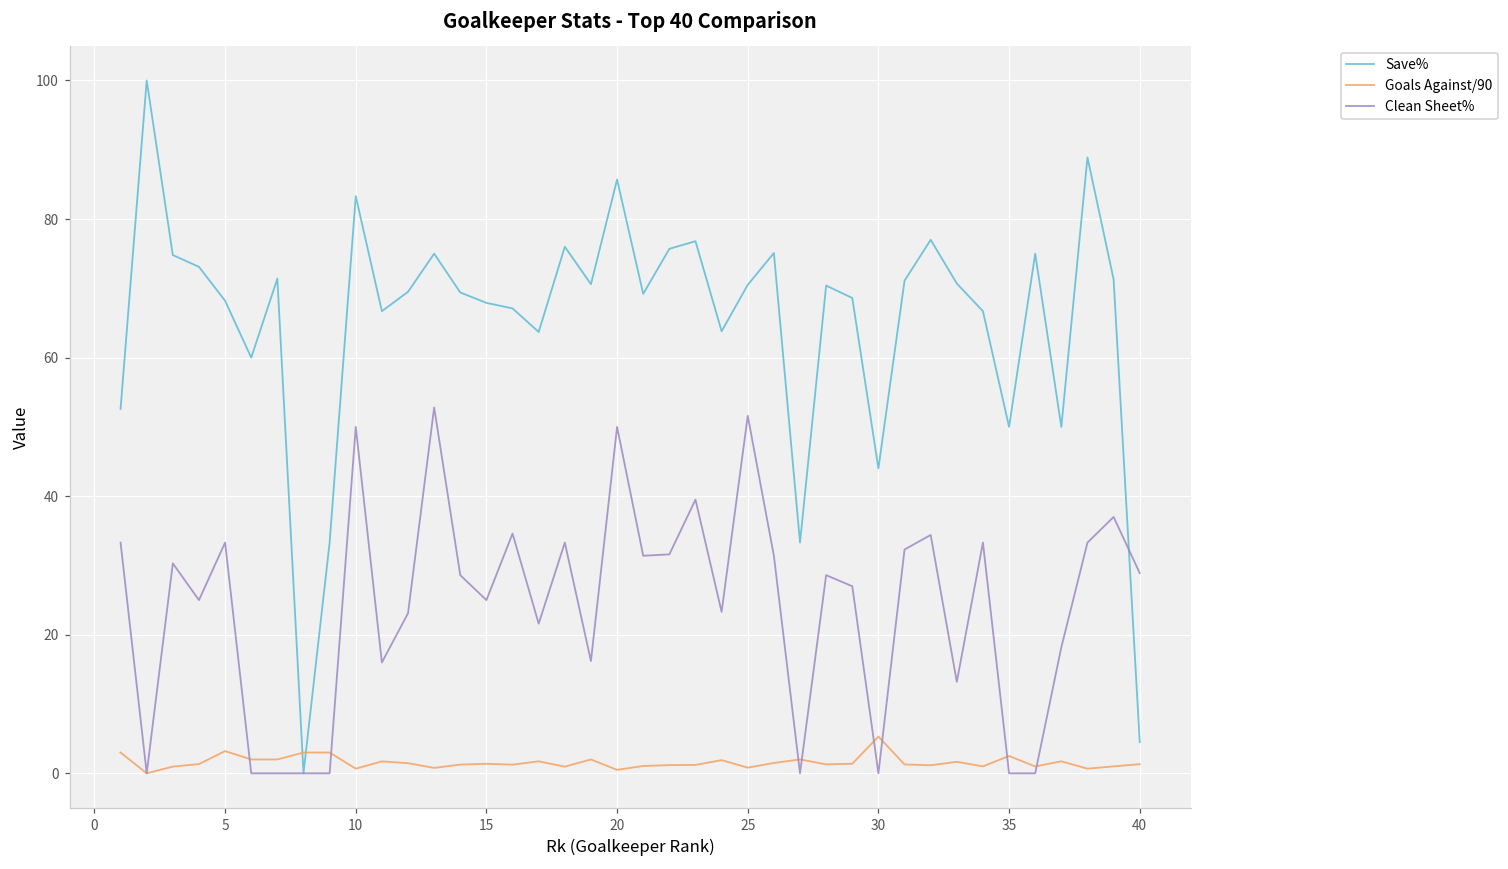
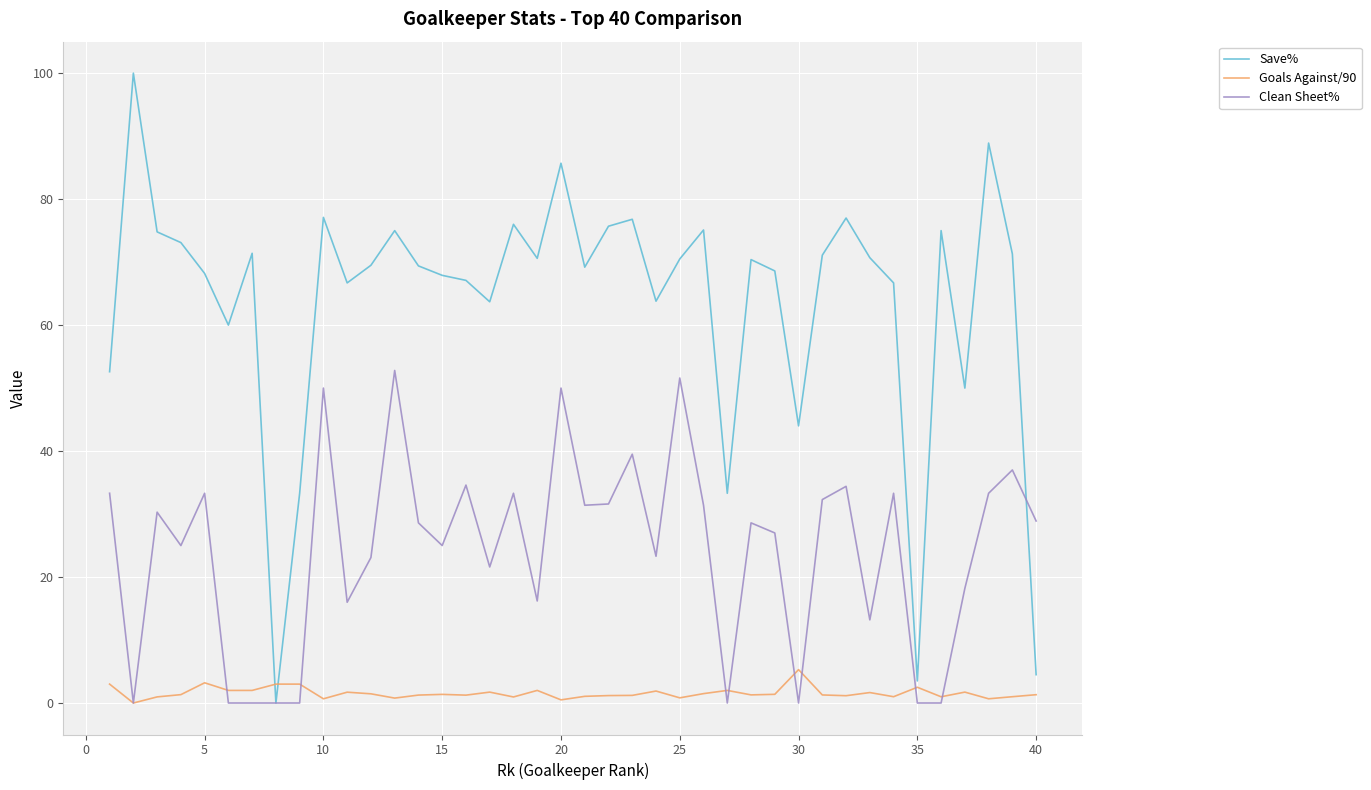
Save%, 10: 83 -> 77
Save%, 35: 50 -> 4
